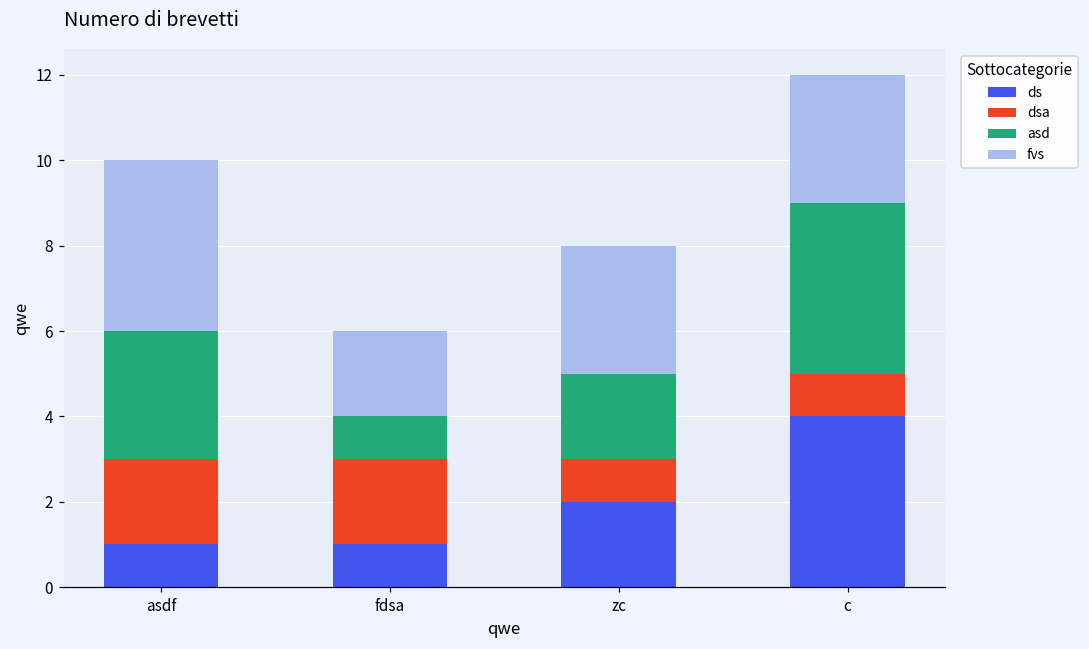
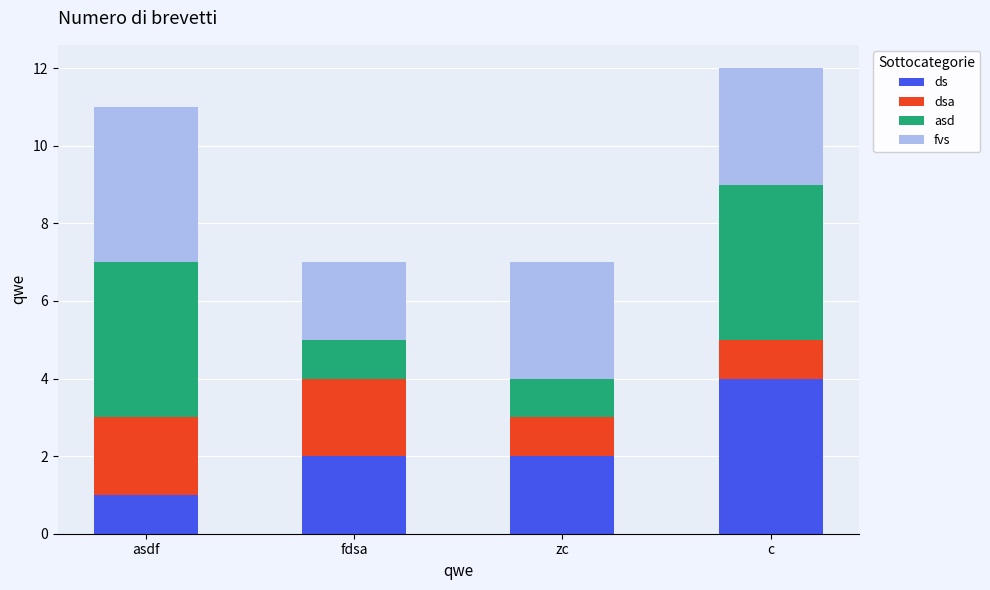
asd, asdf: 3 -> 4
ds, fdsa: 1 -> 2
asd, zc: 2 -> 1
